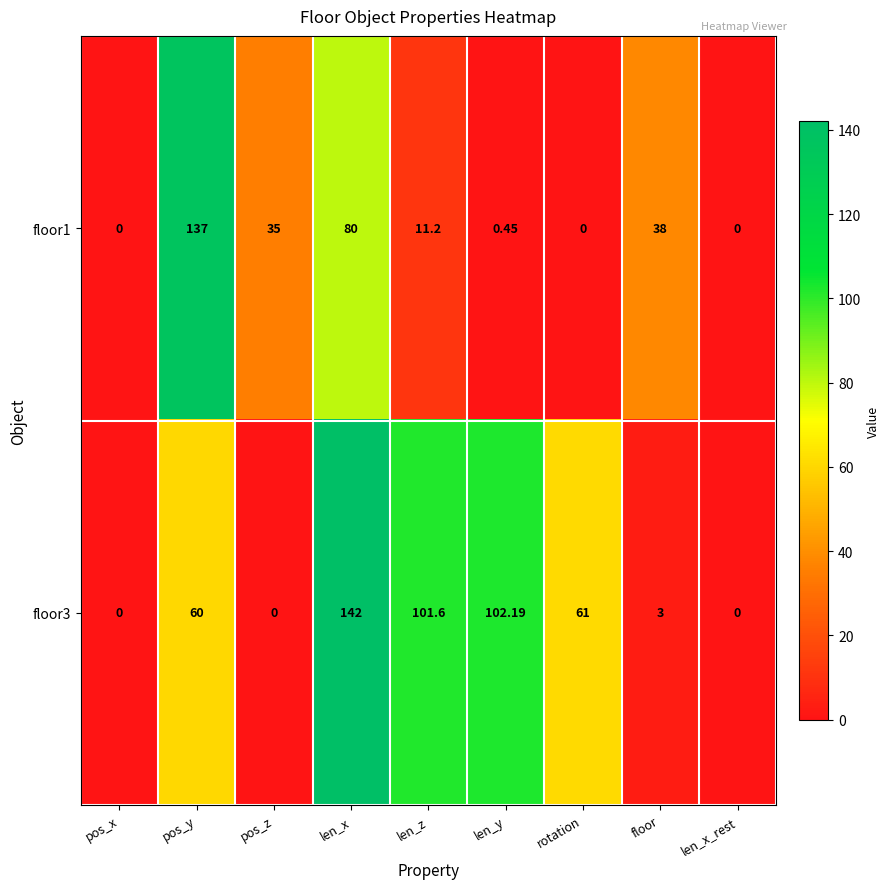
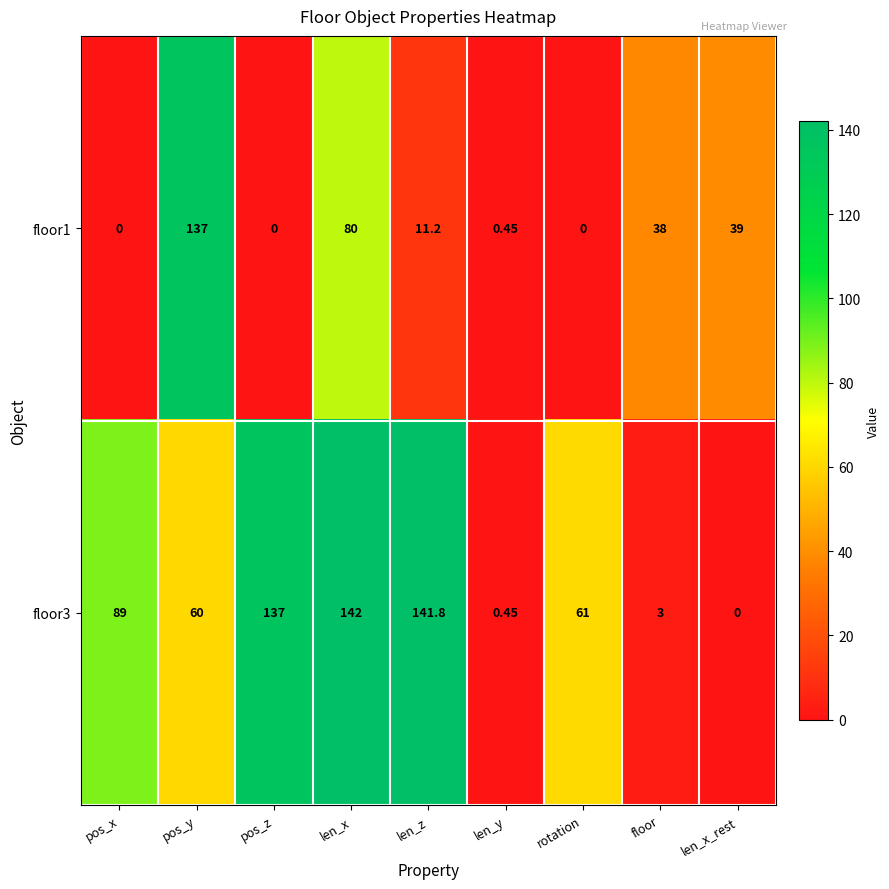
floor1, pos_z: 35 -> 0
floor1, len_x_rest: 0 -> 39
floor3, pos_x: 0 -> 89
floor3, pos_z: 0 -> 137
floor3, len_z: 101.6 -> 141.8
floor3, len_y: 102.19 -> 0.45
